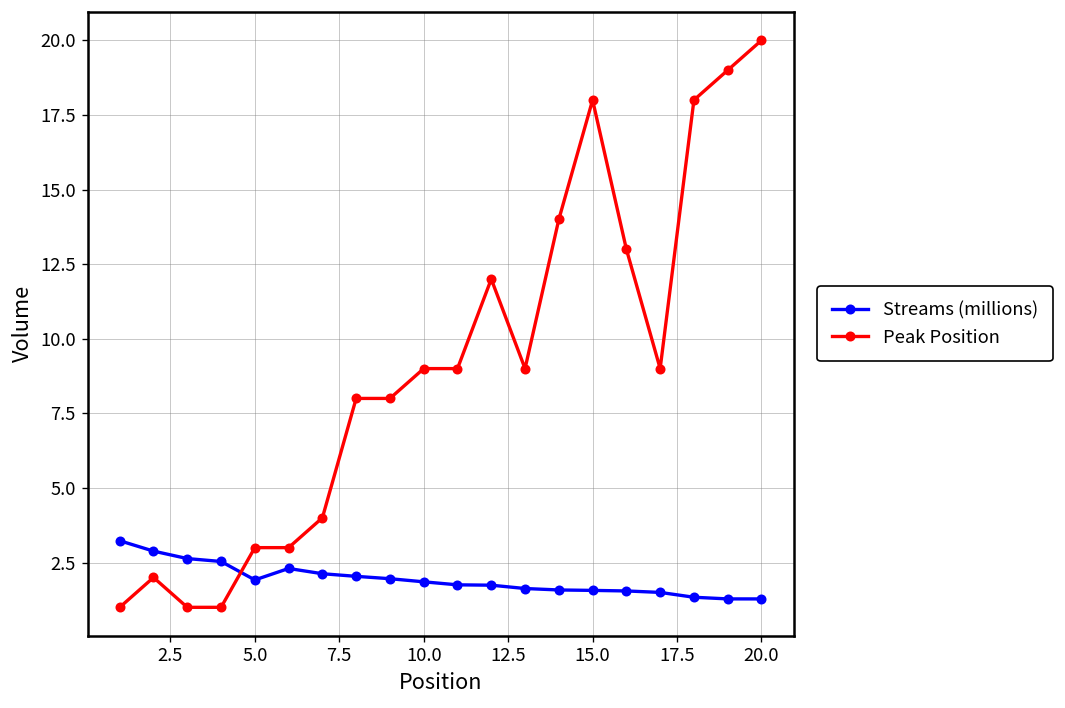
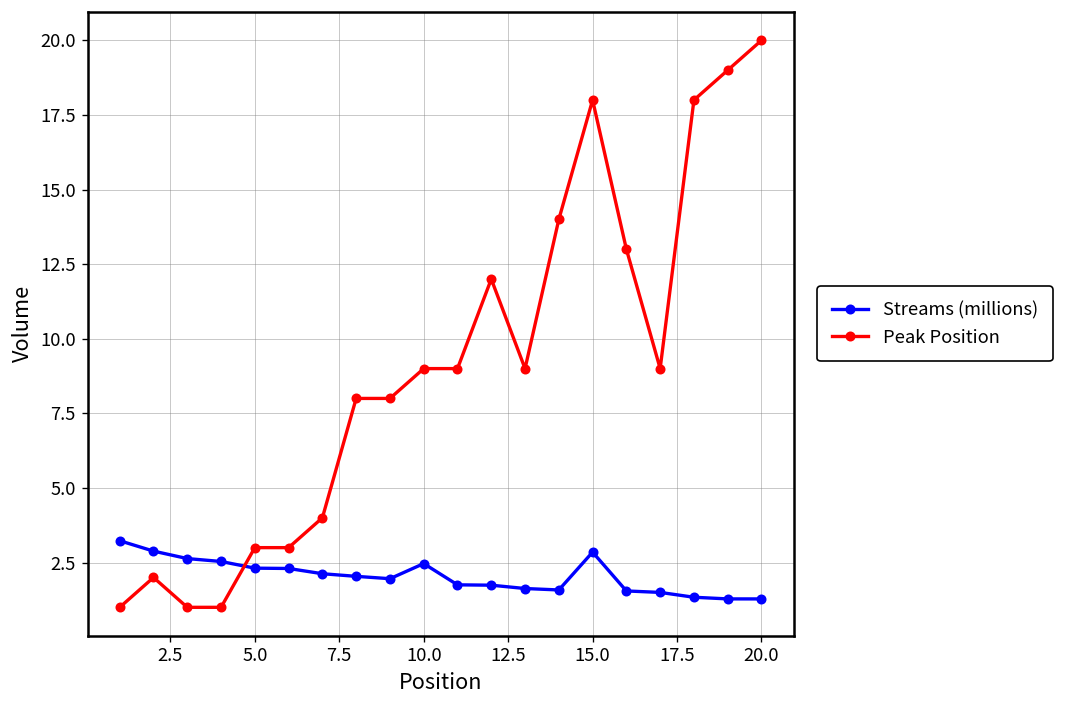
Streams (millions), 5.0: 1.9 -> 2.3
Streams (millions), 10.0: 1.9 -> 2.5
Streams (millions), 15.0: 1.6 -> 2.8
